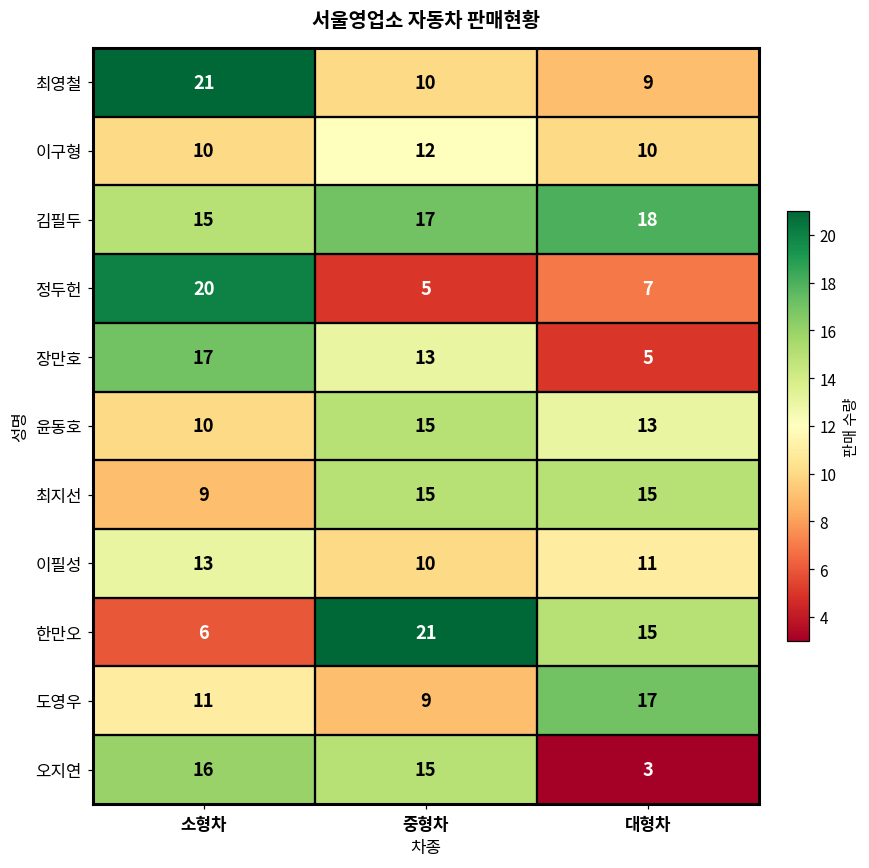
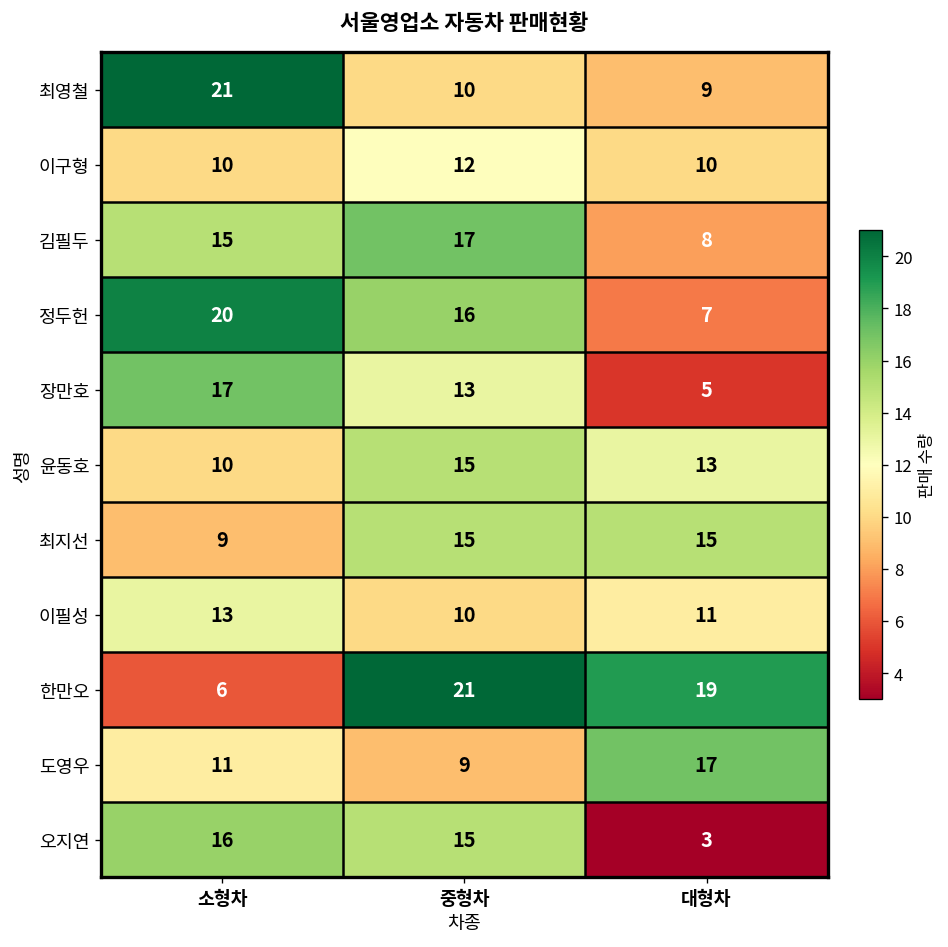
김필두, 대형차: 18 -> 8
정두헌, 중형차: 5 -> 16
한만오, 대형차: 15 -> 19
